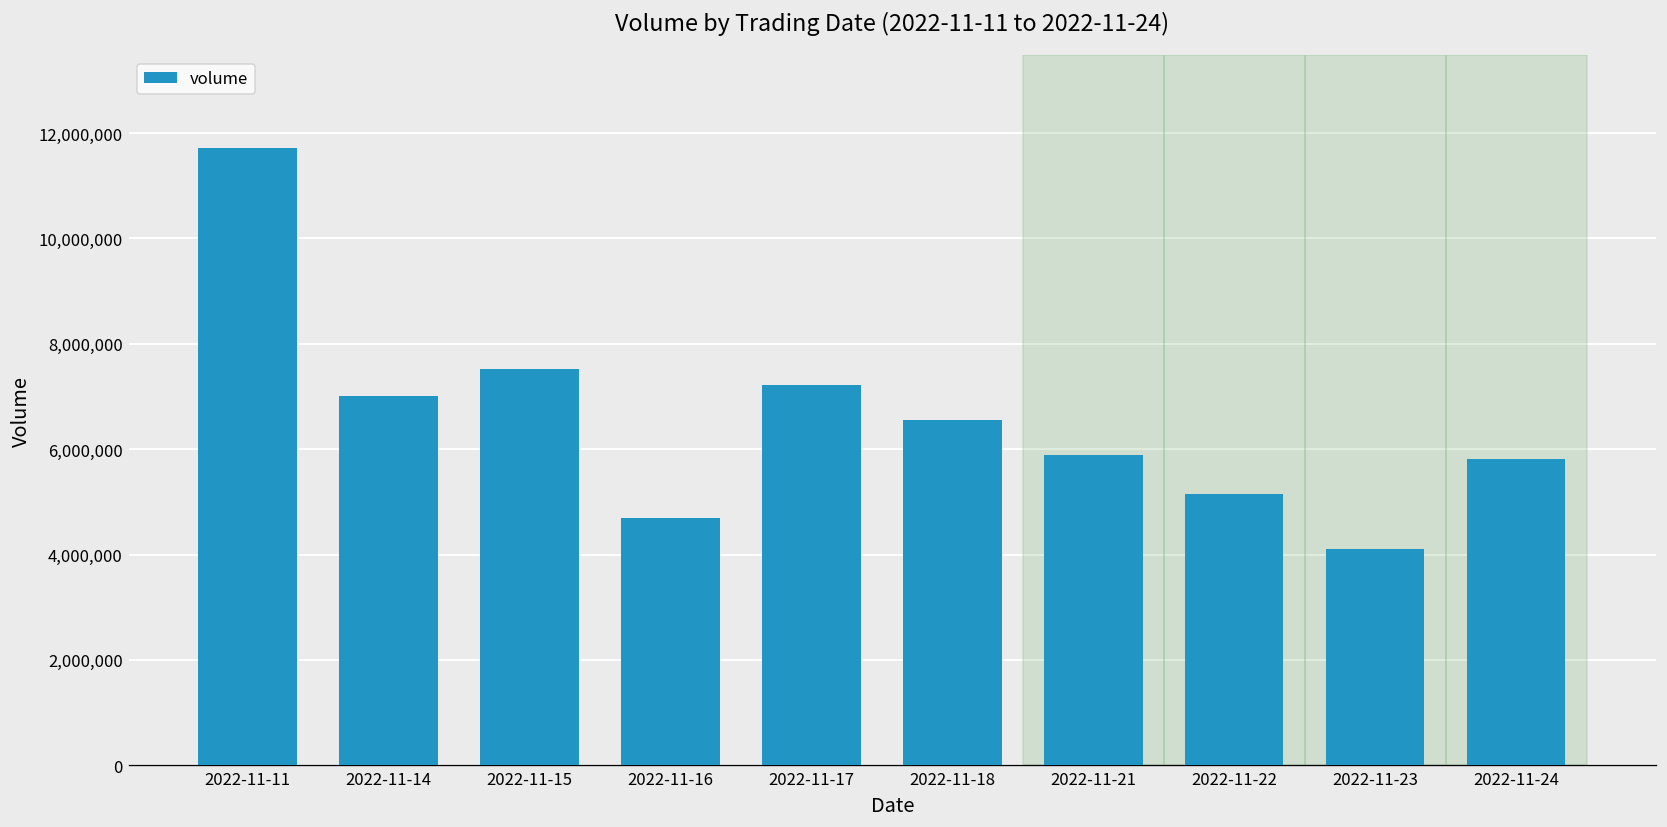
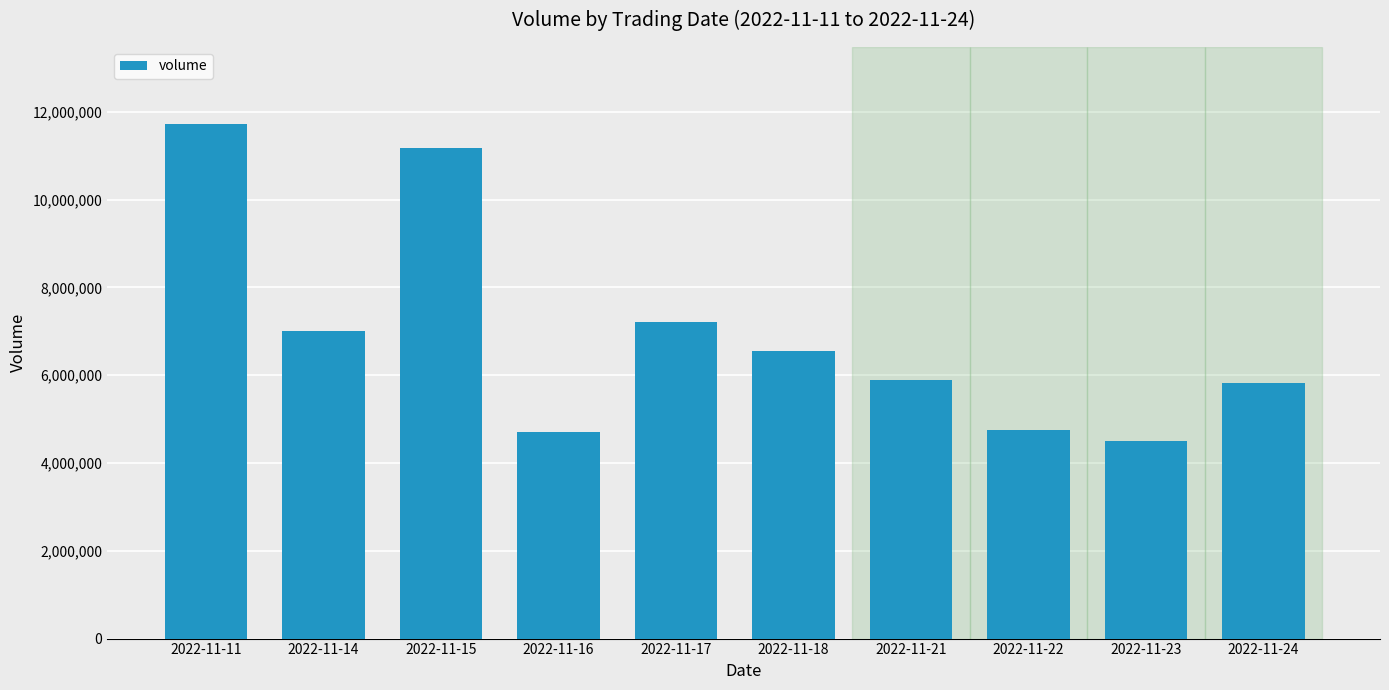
2022-11-15: 7,500,000 -> 11,200,000
2022-11-22: 5,100,000 -> 4,700,000
2022-11-23: 4,100,000 -> 4,500,000
